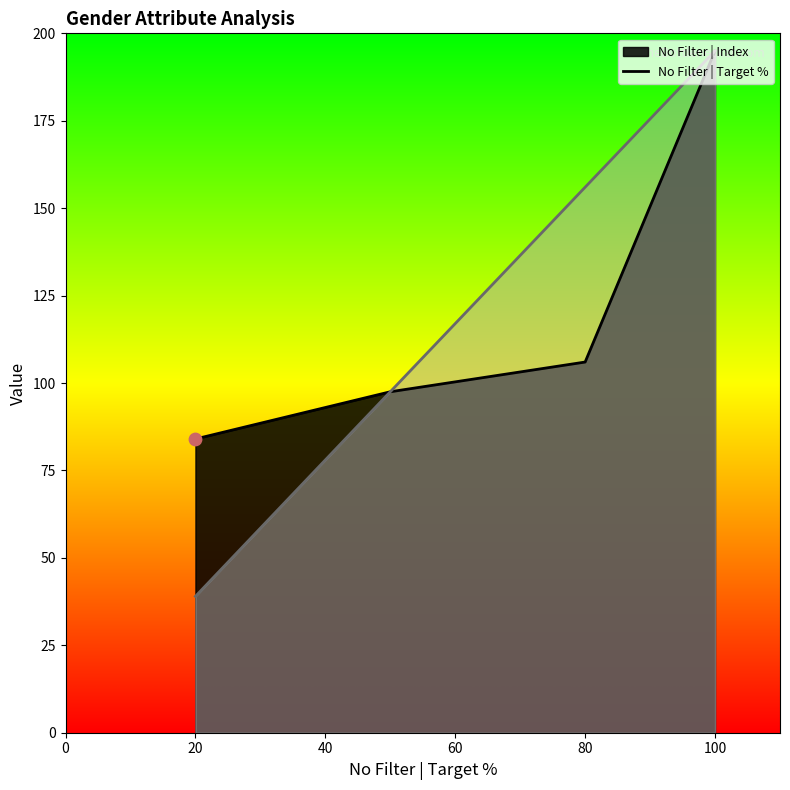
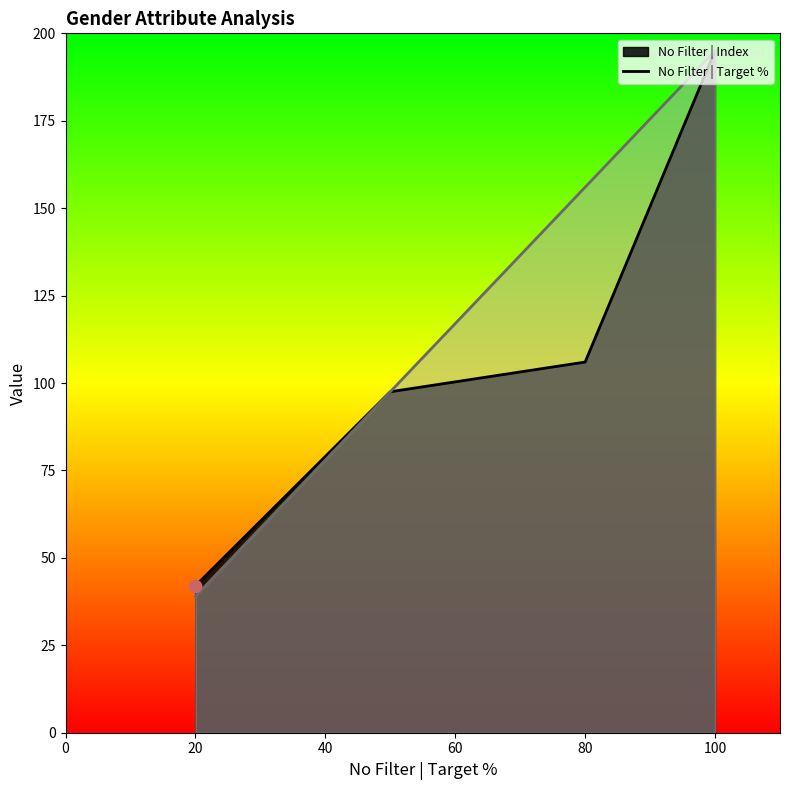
No Filter | Index, 20: 84 -> 42
